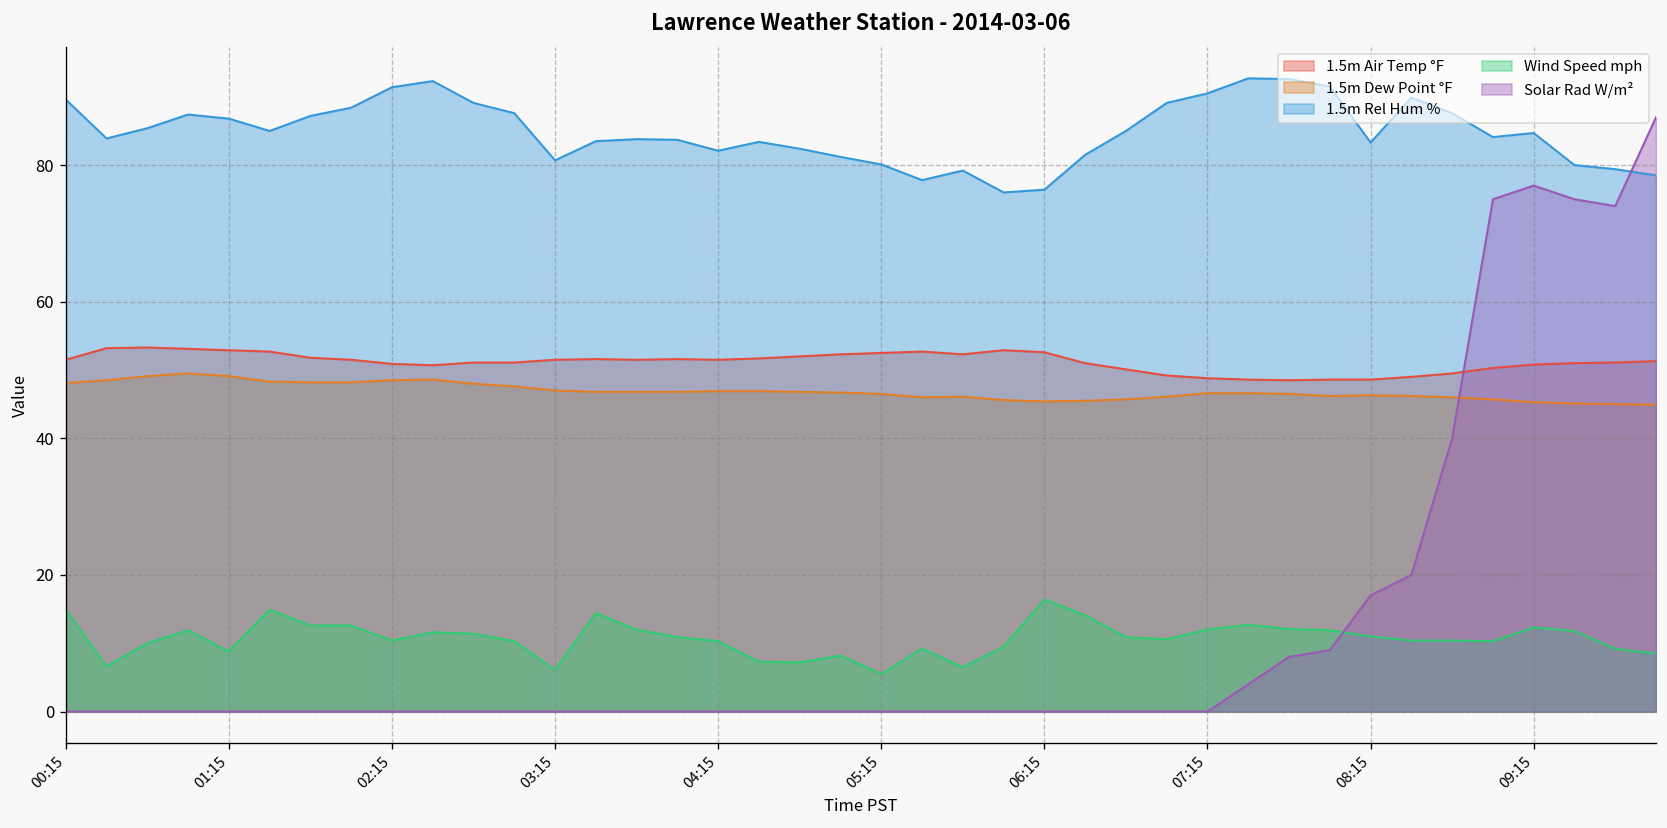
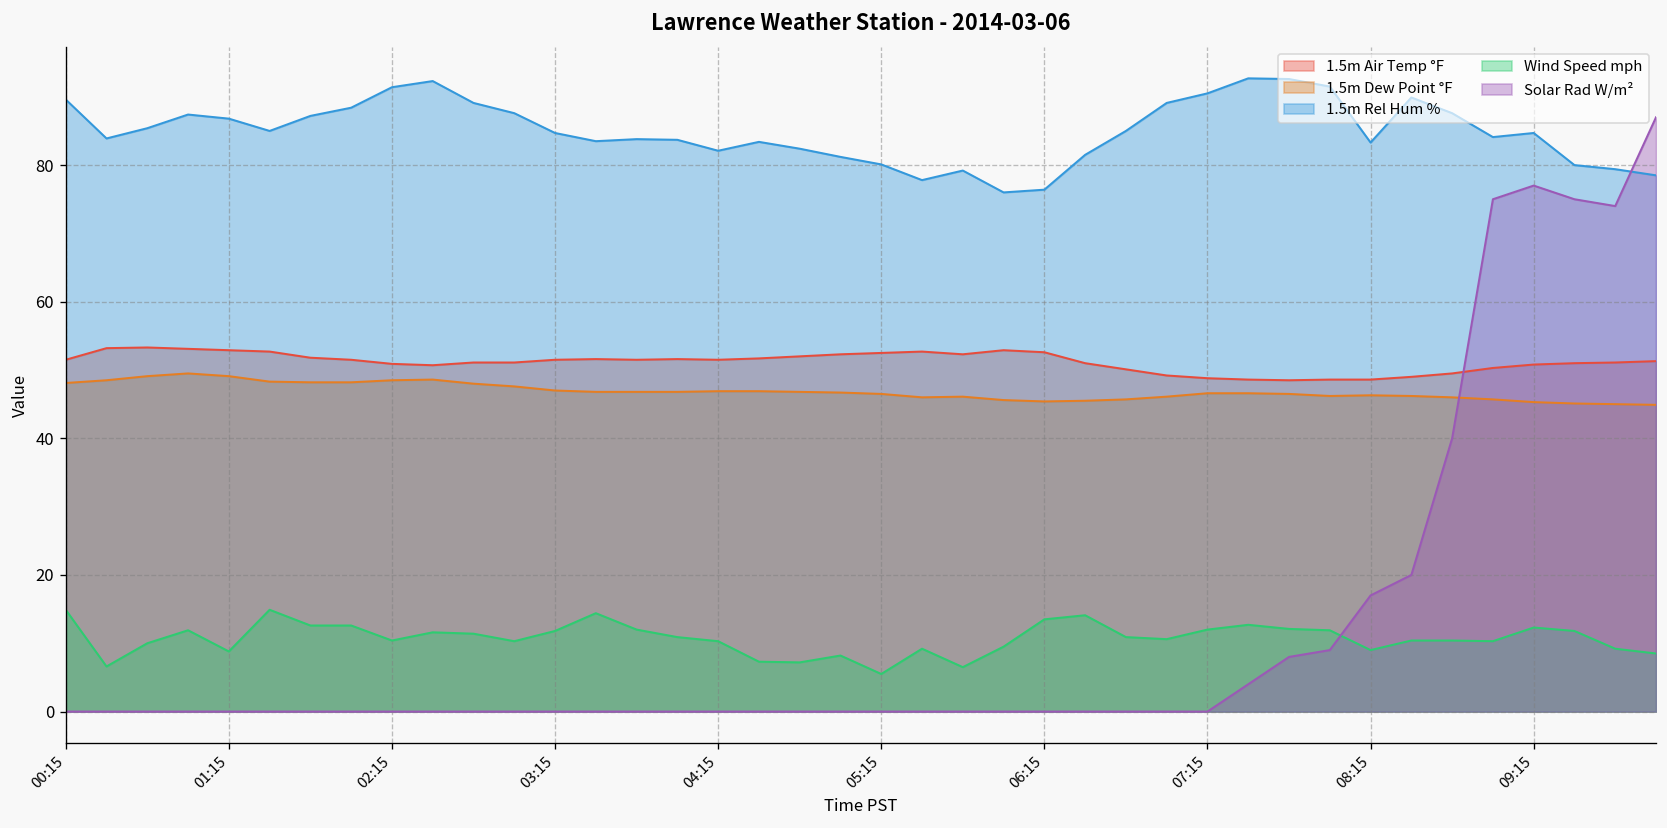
1.5m Rel Hum %, 03:15: 81 -> 85
Wind Speed mph, 03:15: 6 -> 12
Wind Speed mph, 06:15: 16 -> 14
Wind Speed mph, 08:15: 11 -> 9
